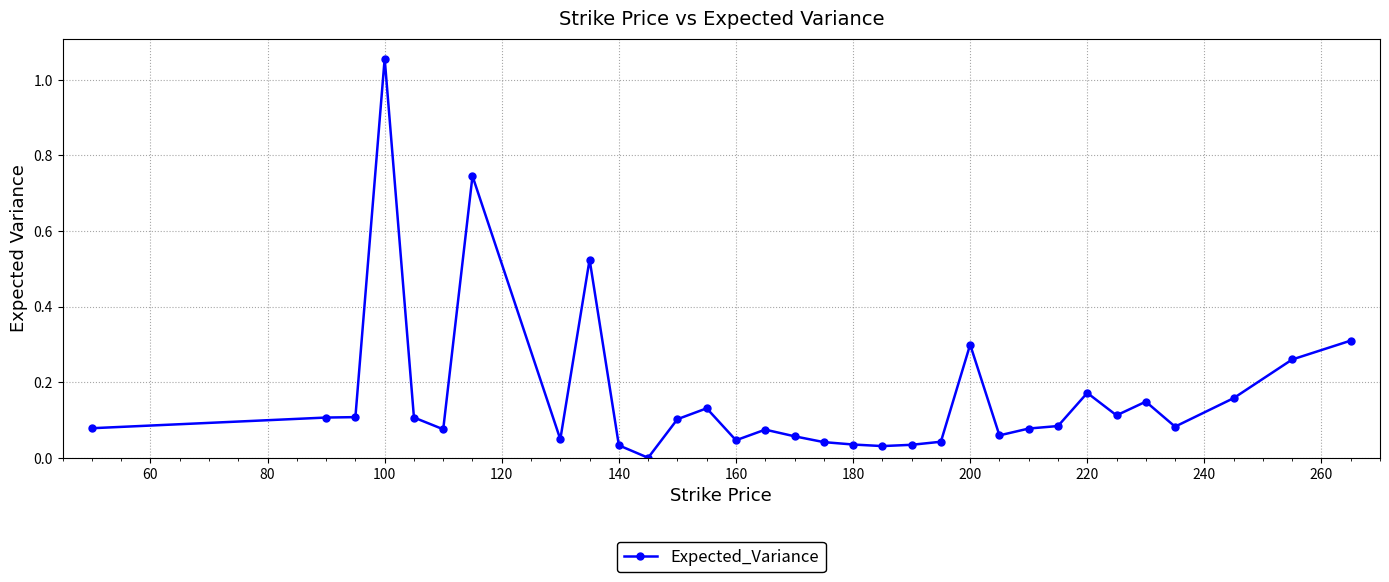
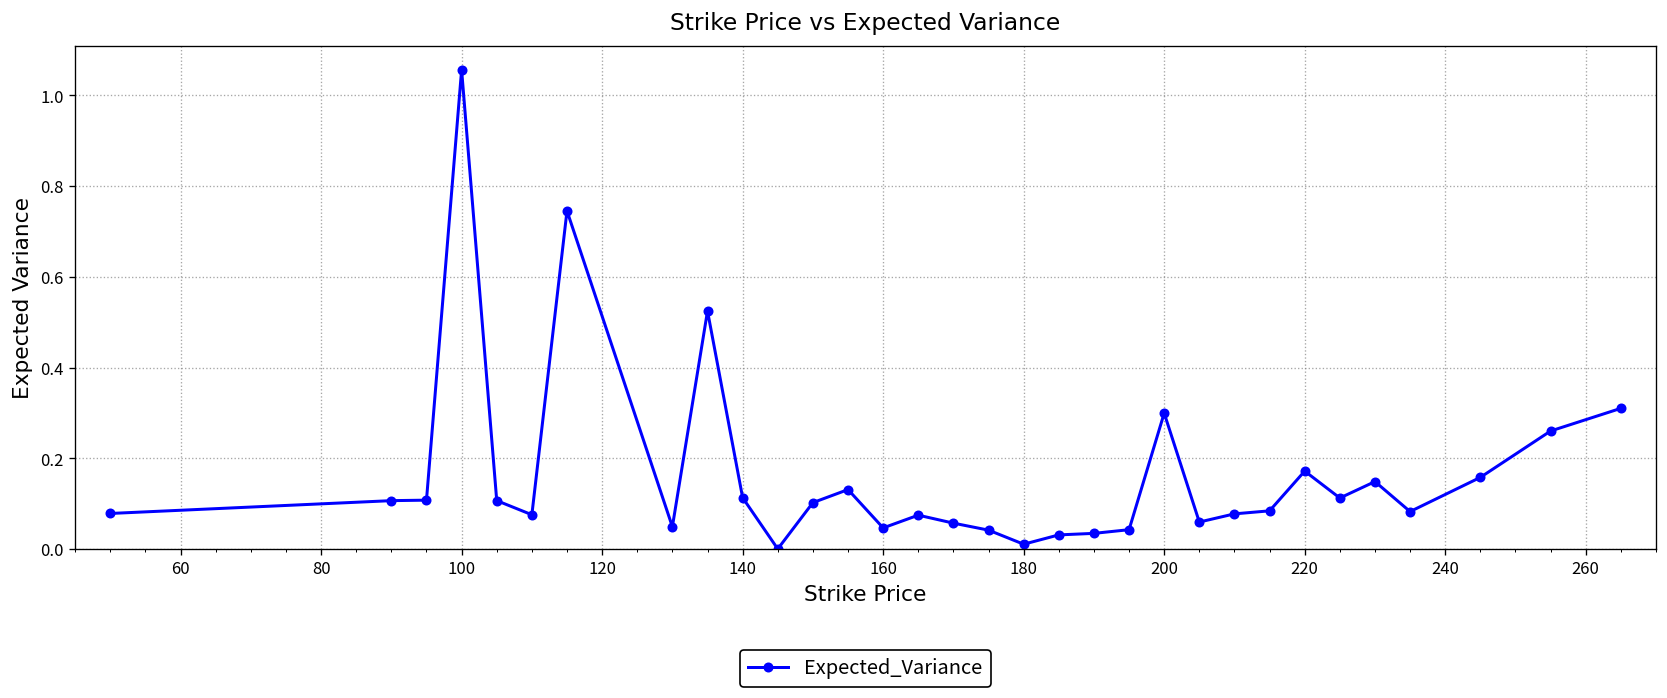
140: 0.03 -> 0.11
180: 0.04 -> 0.01
